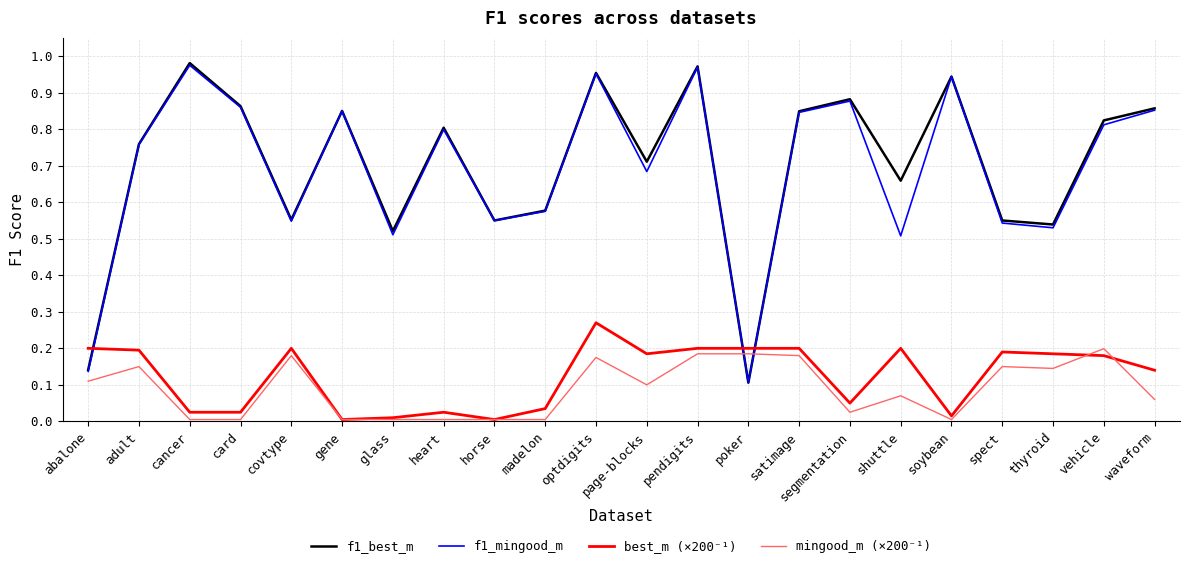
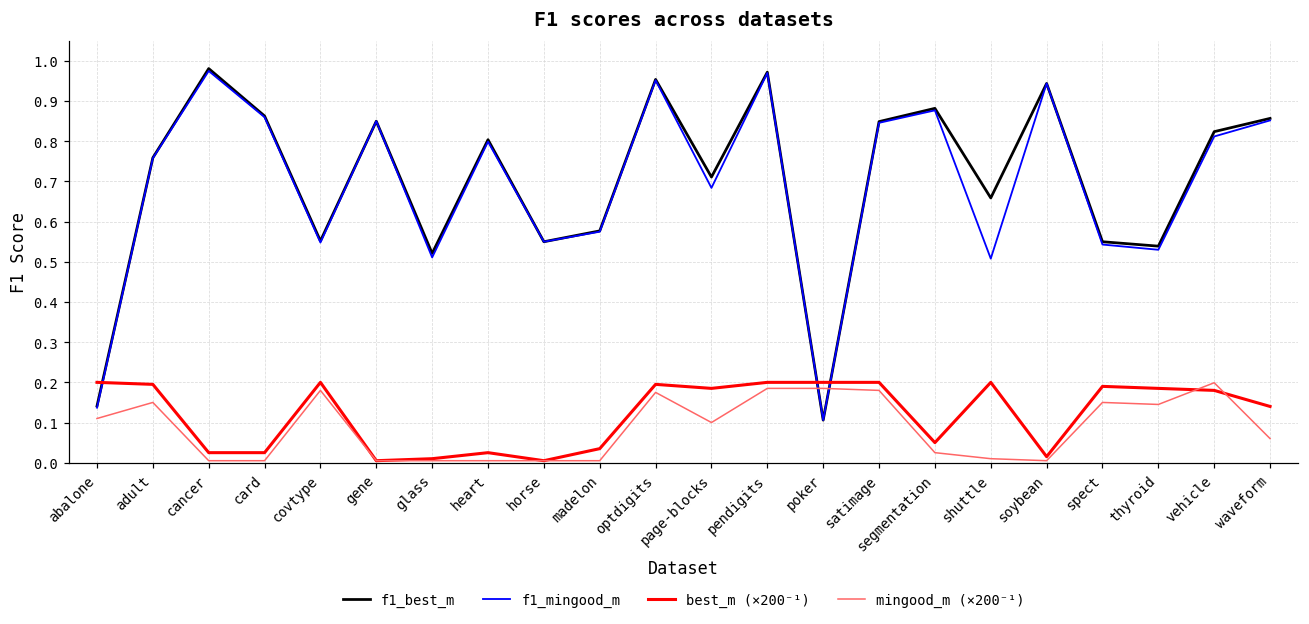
best_m (×200⁻¹), optdigits: 0.27 -> 0.20
mingood_m (×200⁻¹), shuttle: 0.07 -> 0.01
